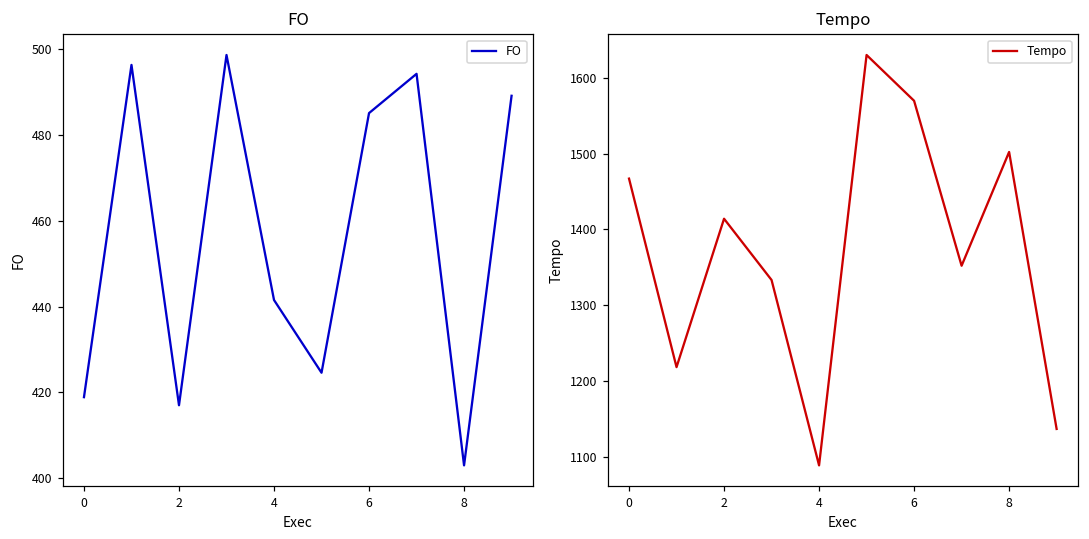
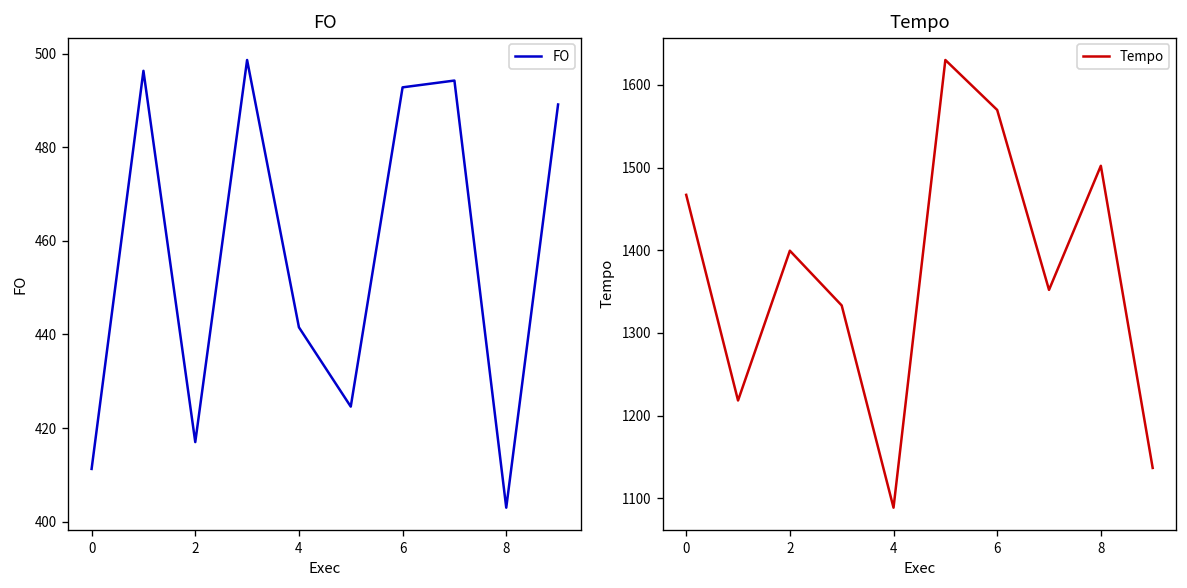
FO, 0: 419 -> 411
FO, 6: 485 -> 493
Tempo, 2: 1410 -> 1400
